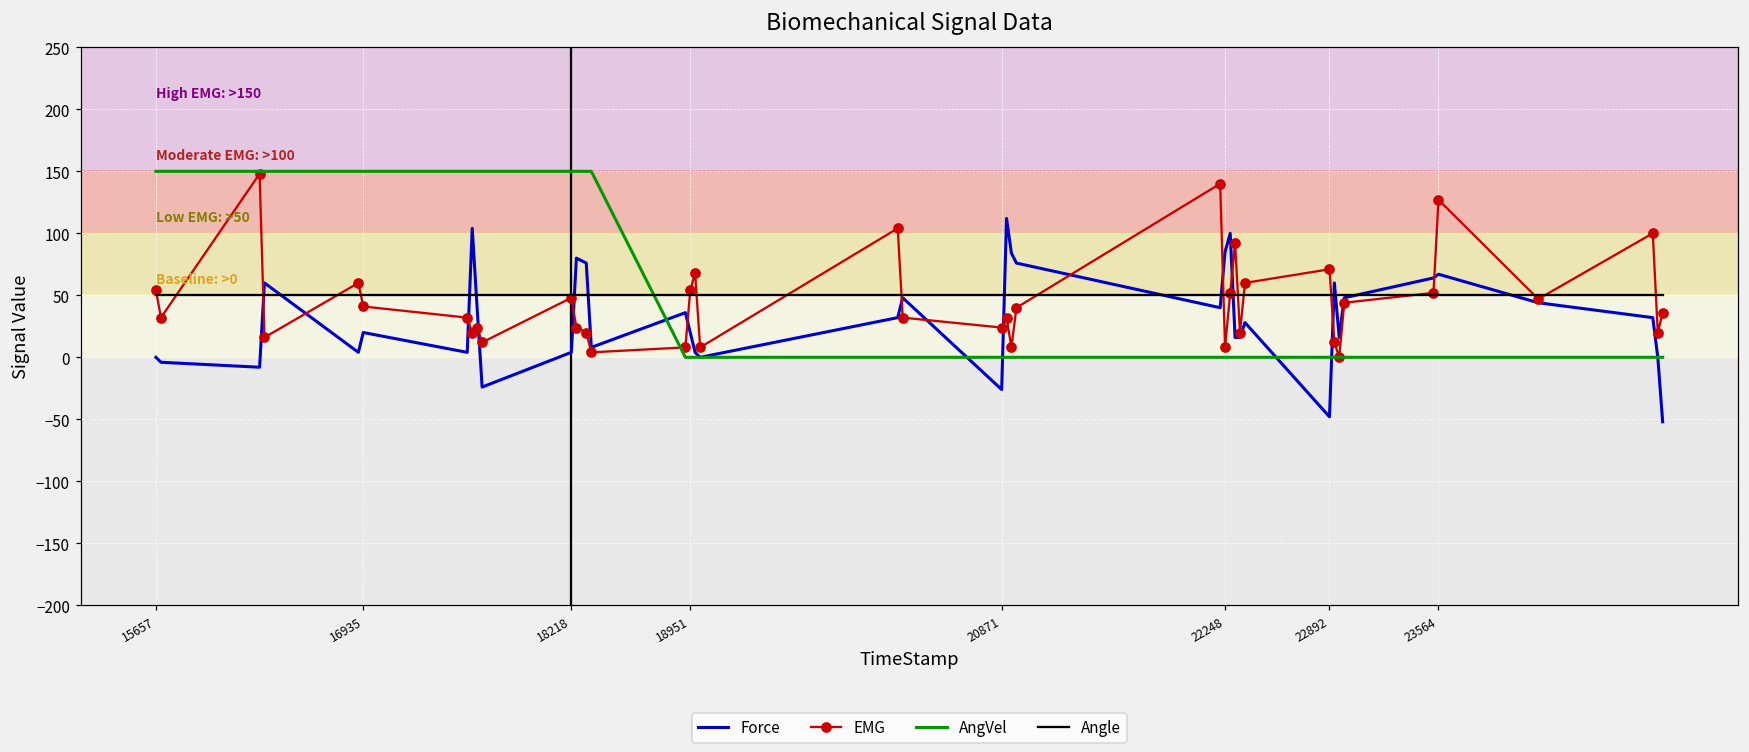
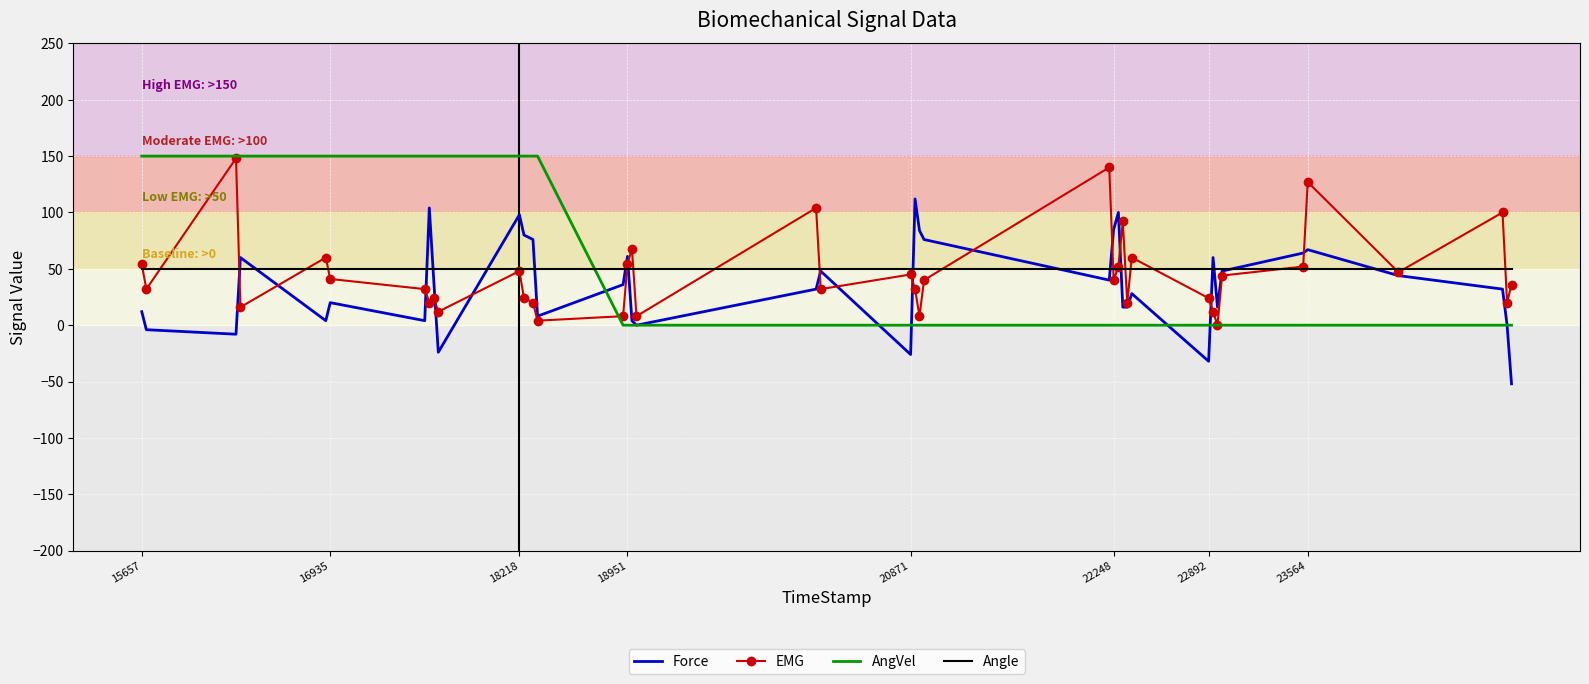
Force, 15657: 0 -> 12
Force, 18218: 4 -> 98
Force, 18951: 20 -> 61
EMG, 20871: 24 -> 45
EMG, 22248: 8 -> 40
Force, 22892: -48 -> -32
EMG, 22892: 71 -> 24
